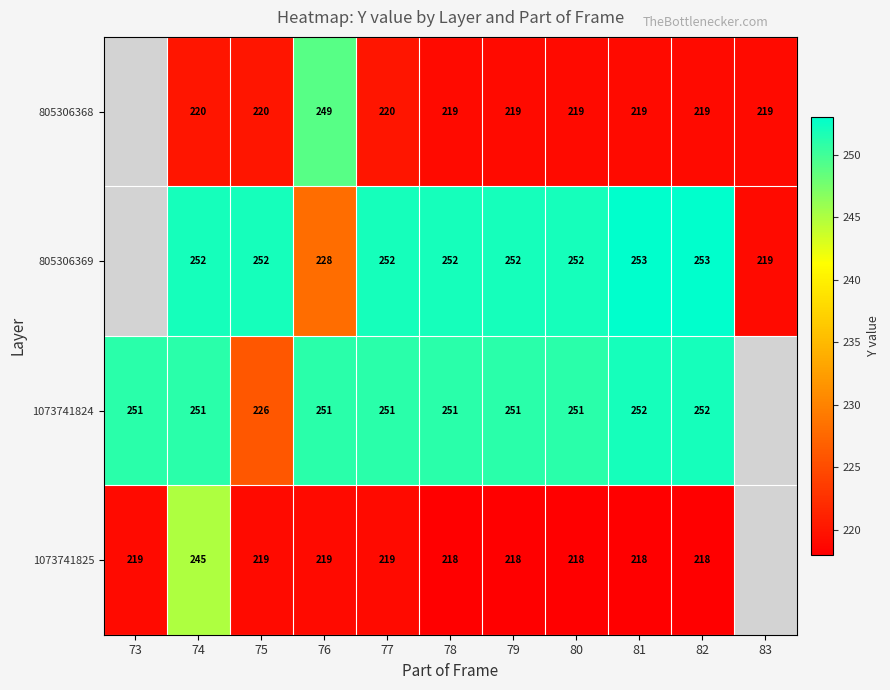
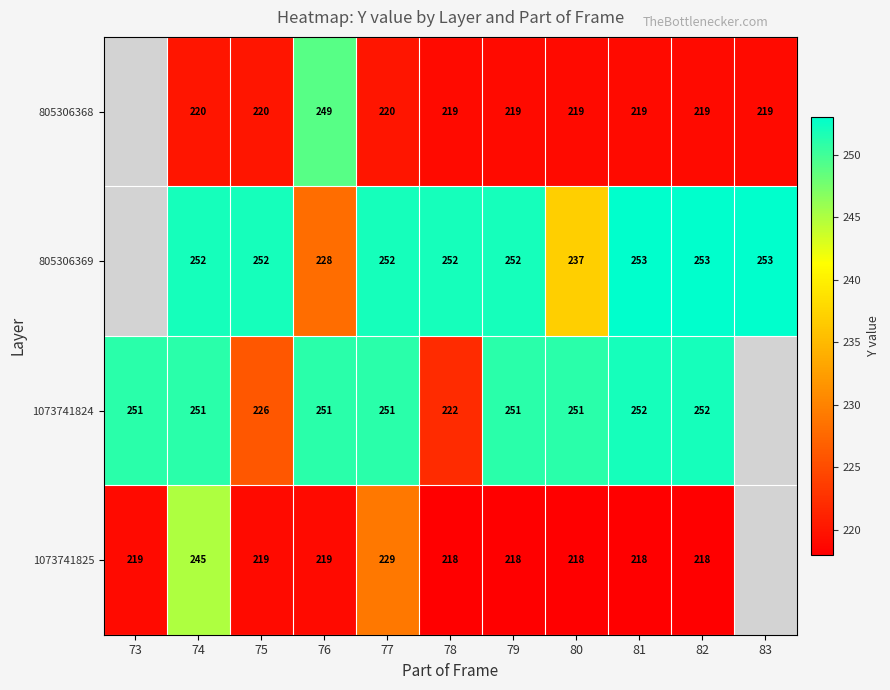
805306369, 80: 252 -> 237
805306369, 83: 219 -> 253
1073741824, 78: 251 -> 222
1073741825, 77: 219 -> 229
